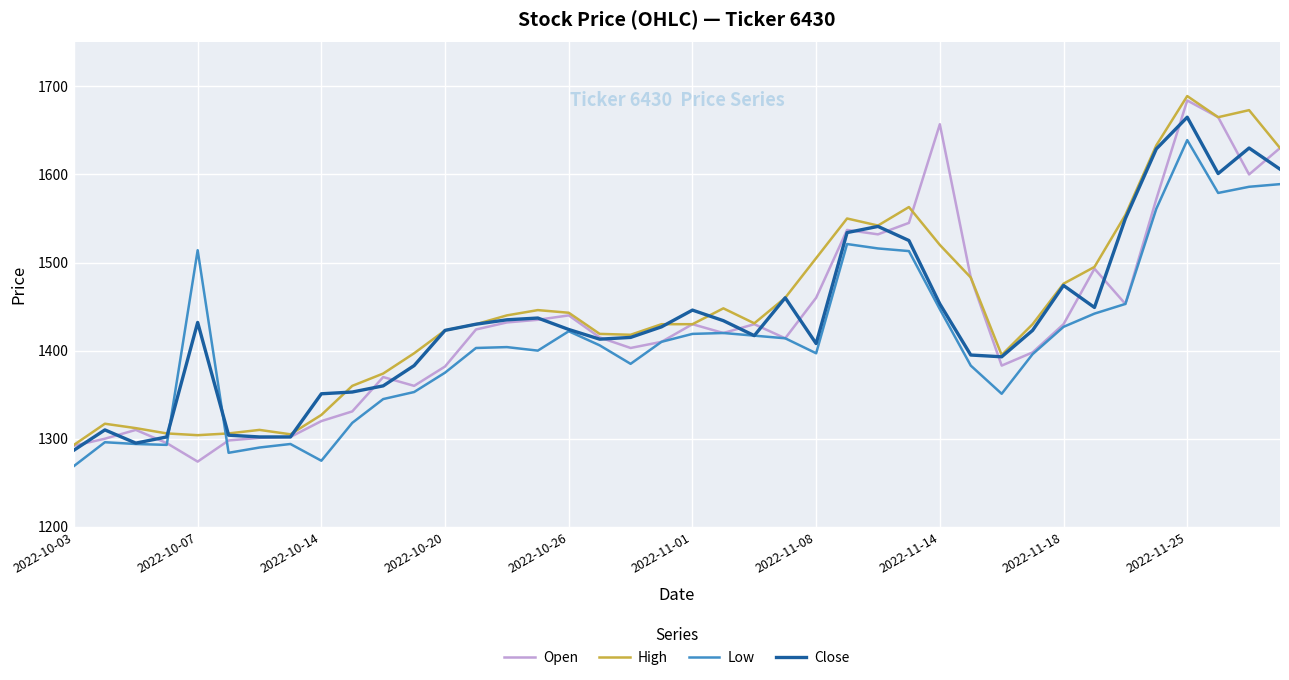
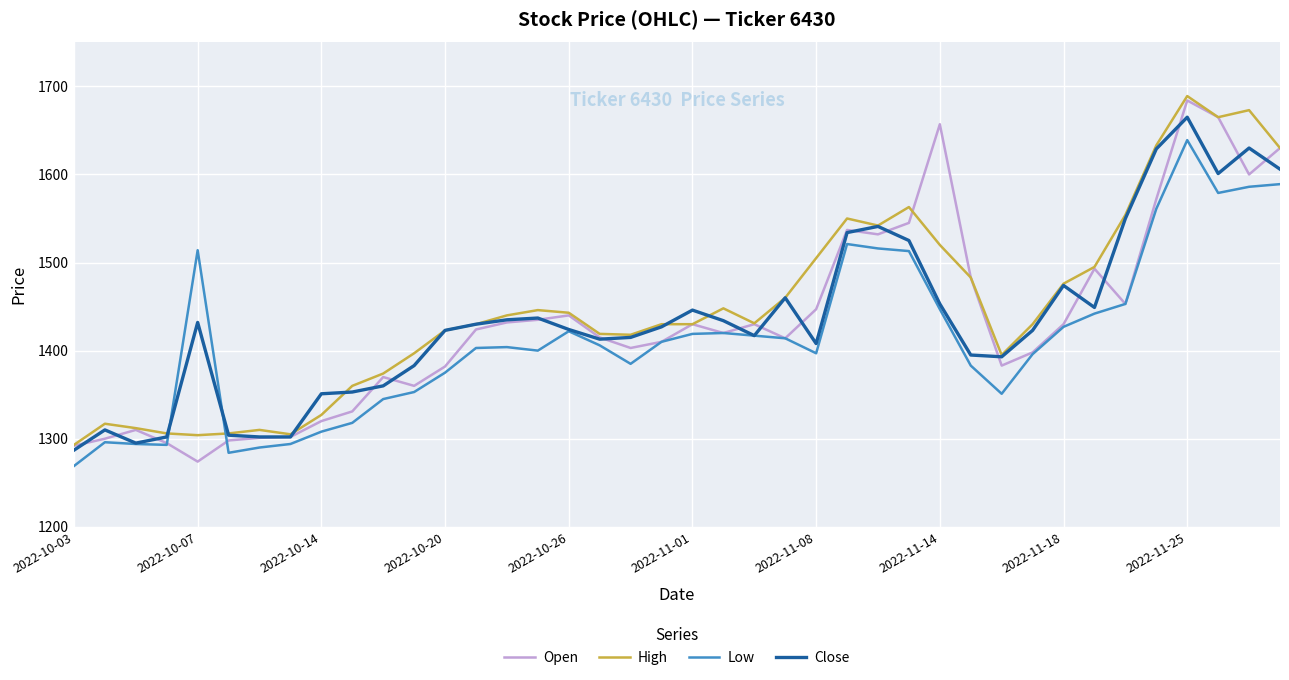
Low, 2022-10-14: 1280 -> 1310
Open, 2022-11-08: 1460 -> 1450
